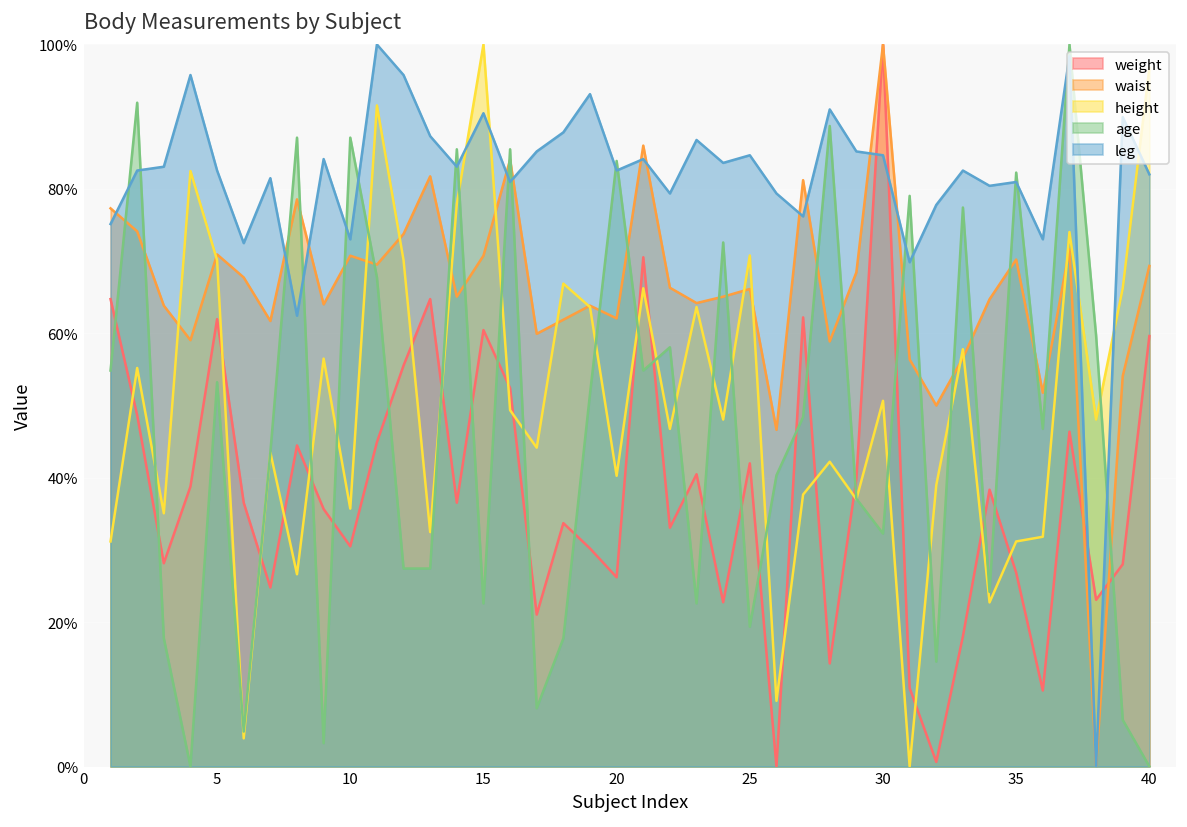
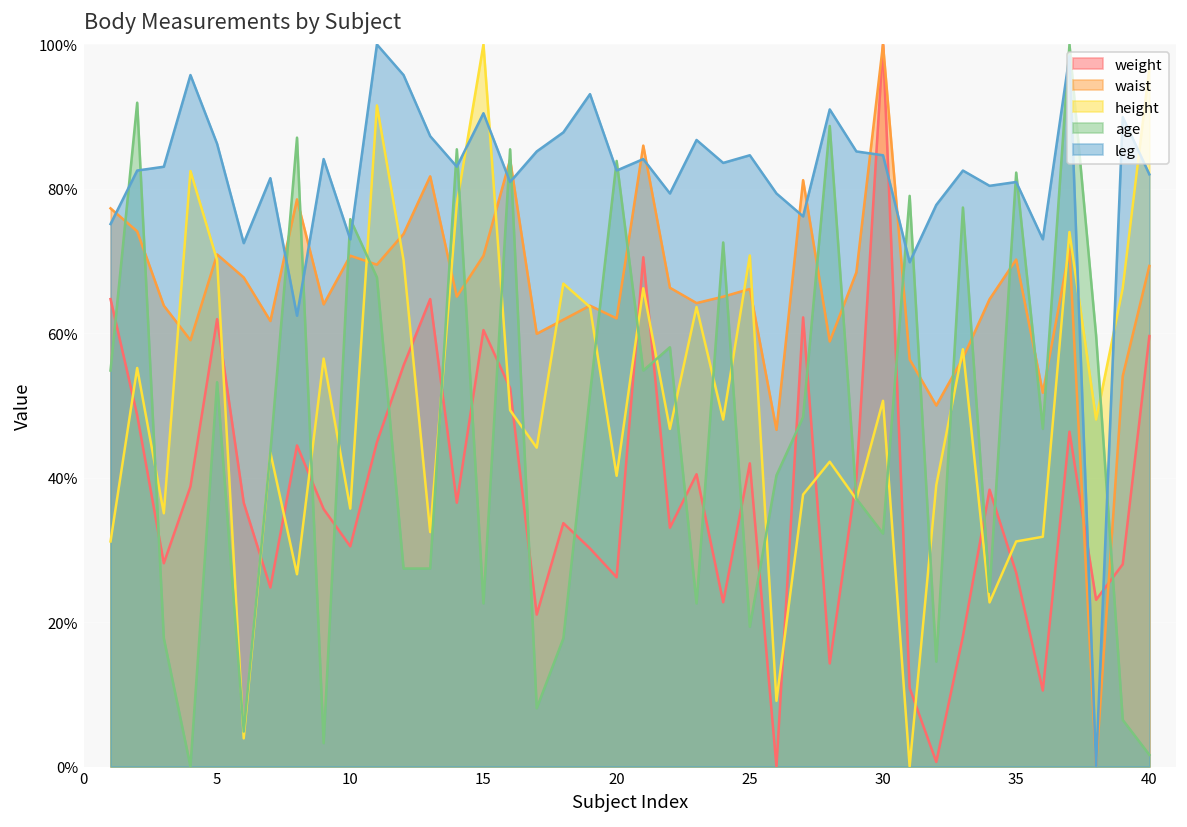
leg, 5: 83% -> 86%
age, 10: 87% -> 76%
age, 40: 0% -> 2%
